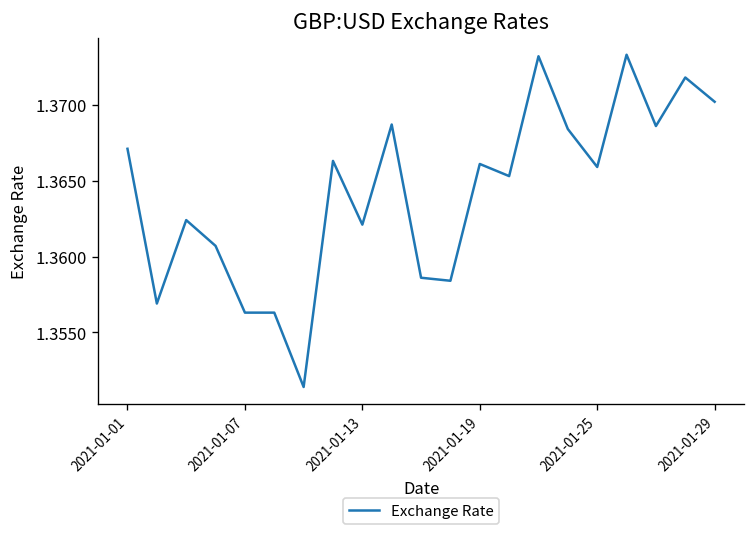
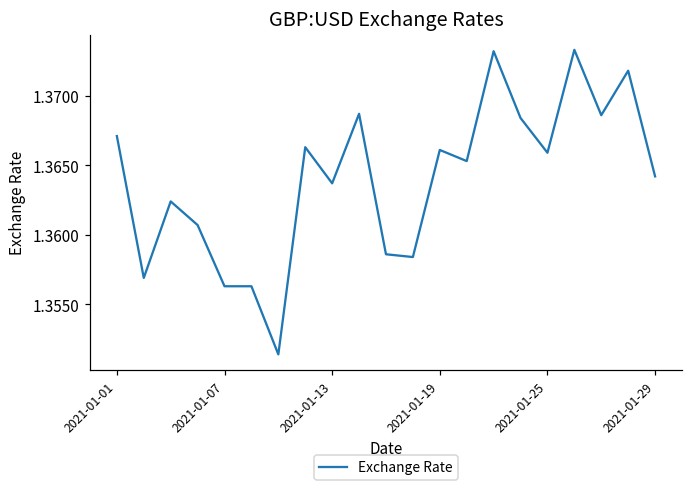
2021-01-13: 1.3621 -> 1.3637
2021-01-29: 1.3702 -> 1.3642
